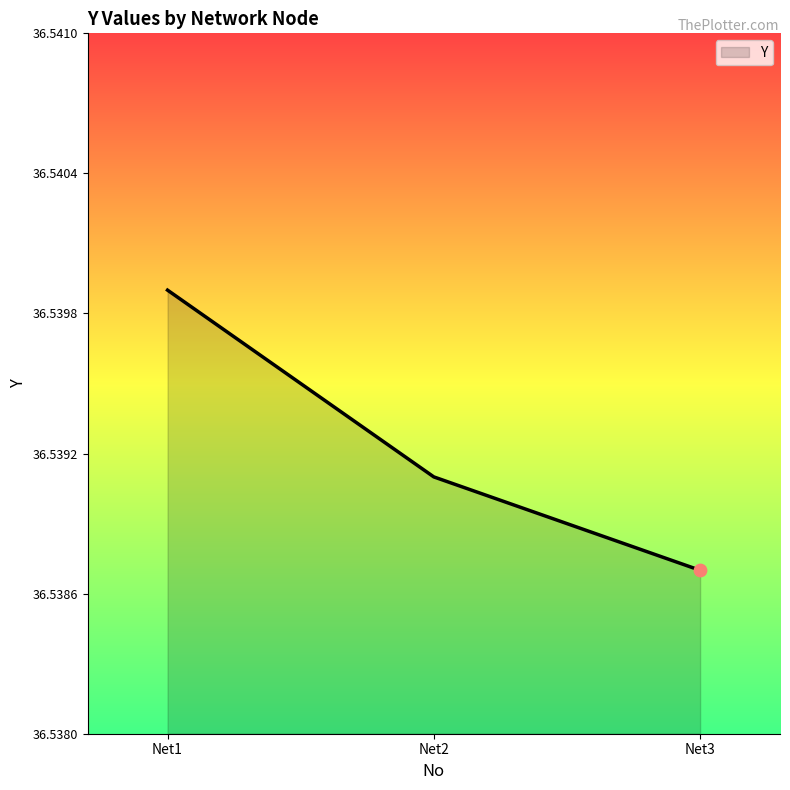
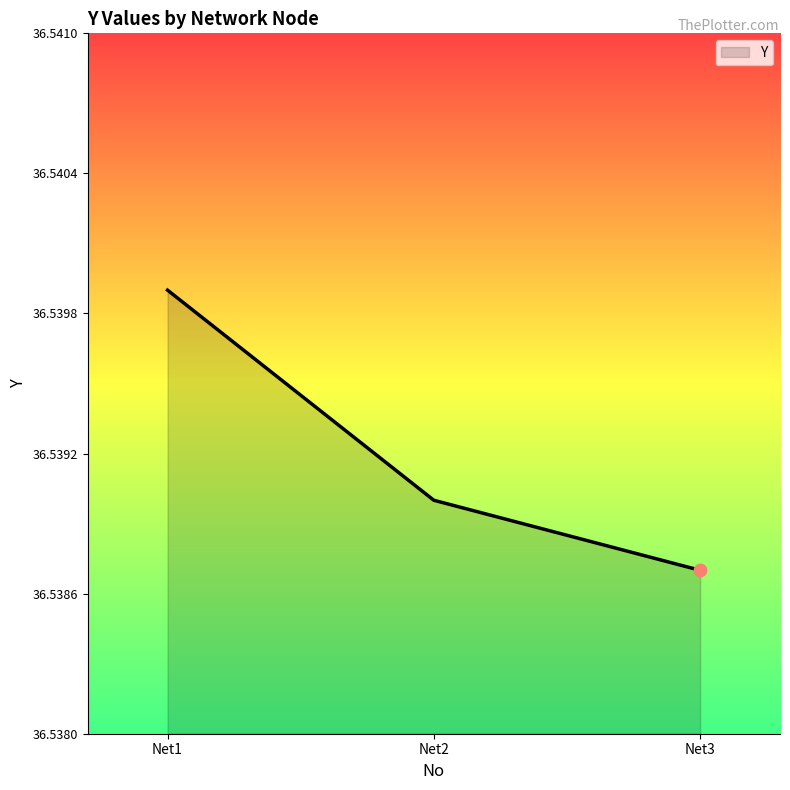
Y, Net2: 36.5391 -> 36.5390
